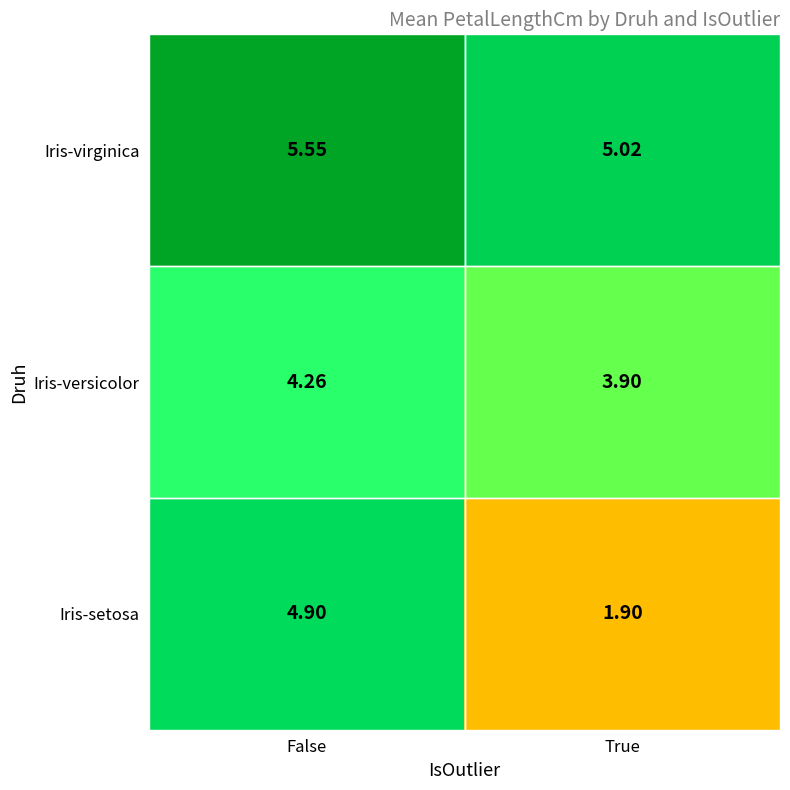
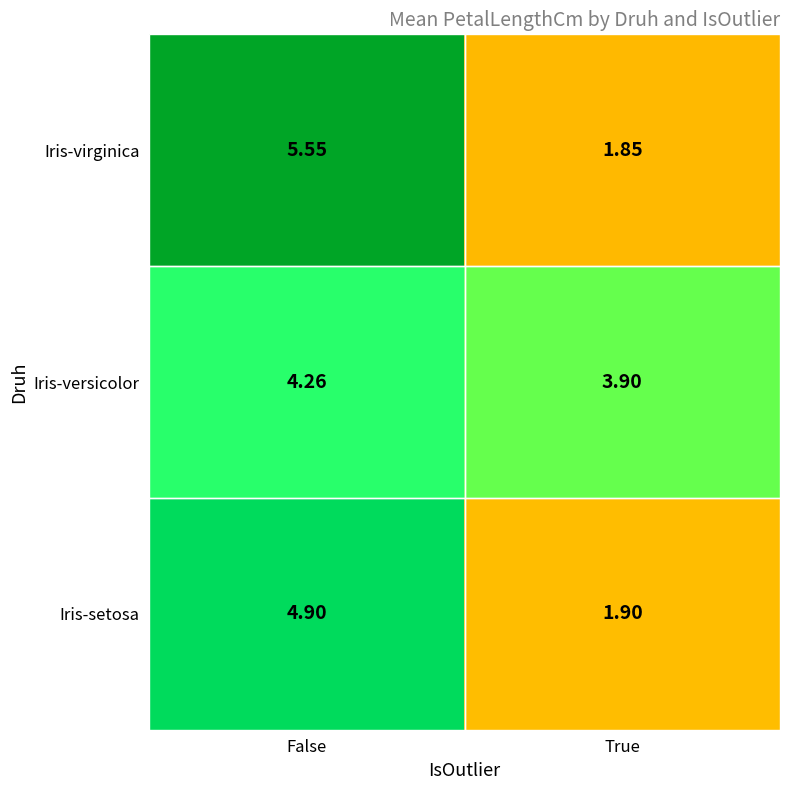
Iris-virginica, True: 5.02 -> 1.85
